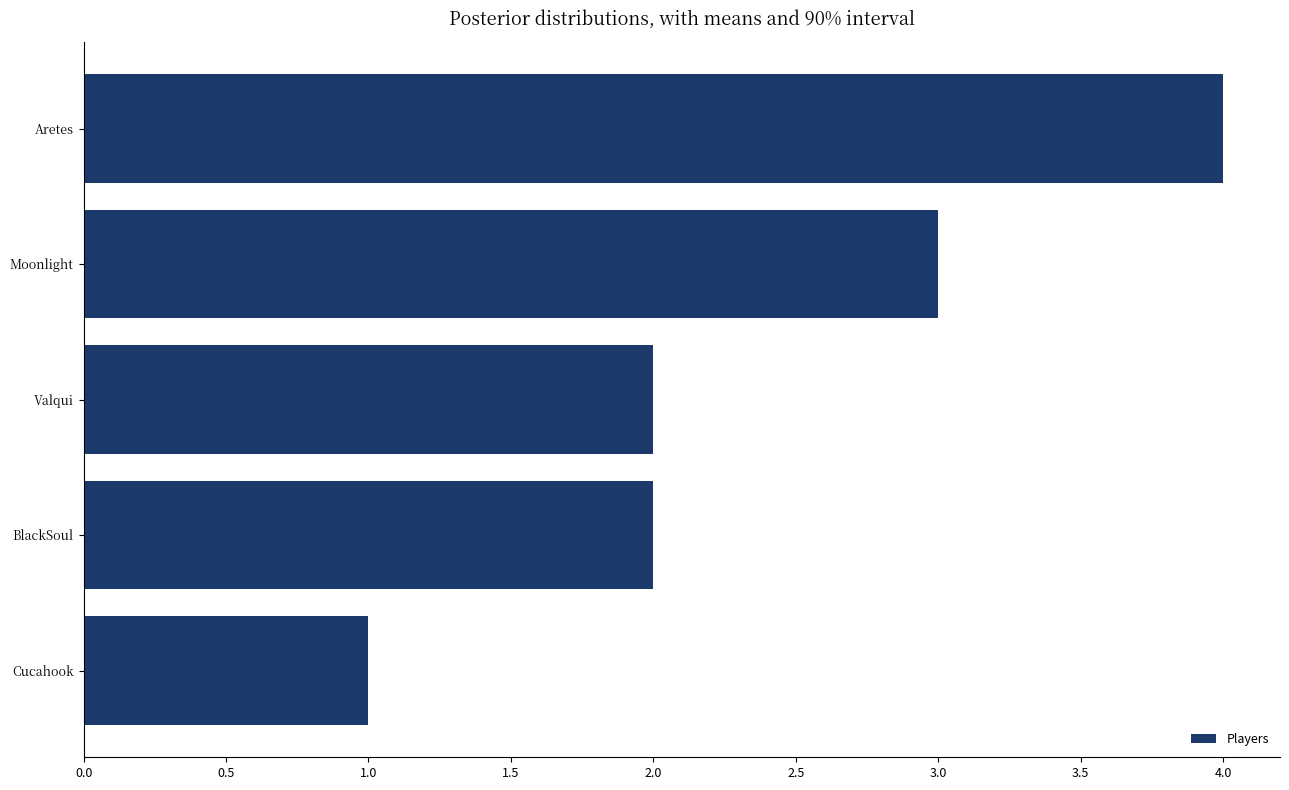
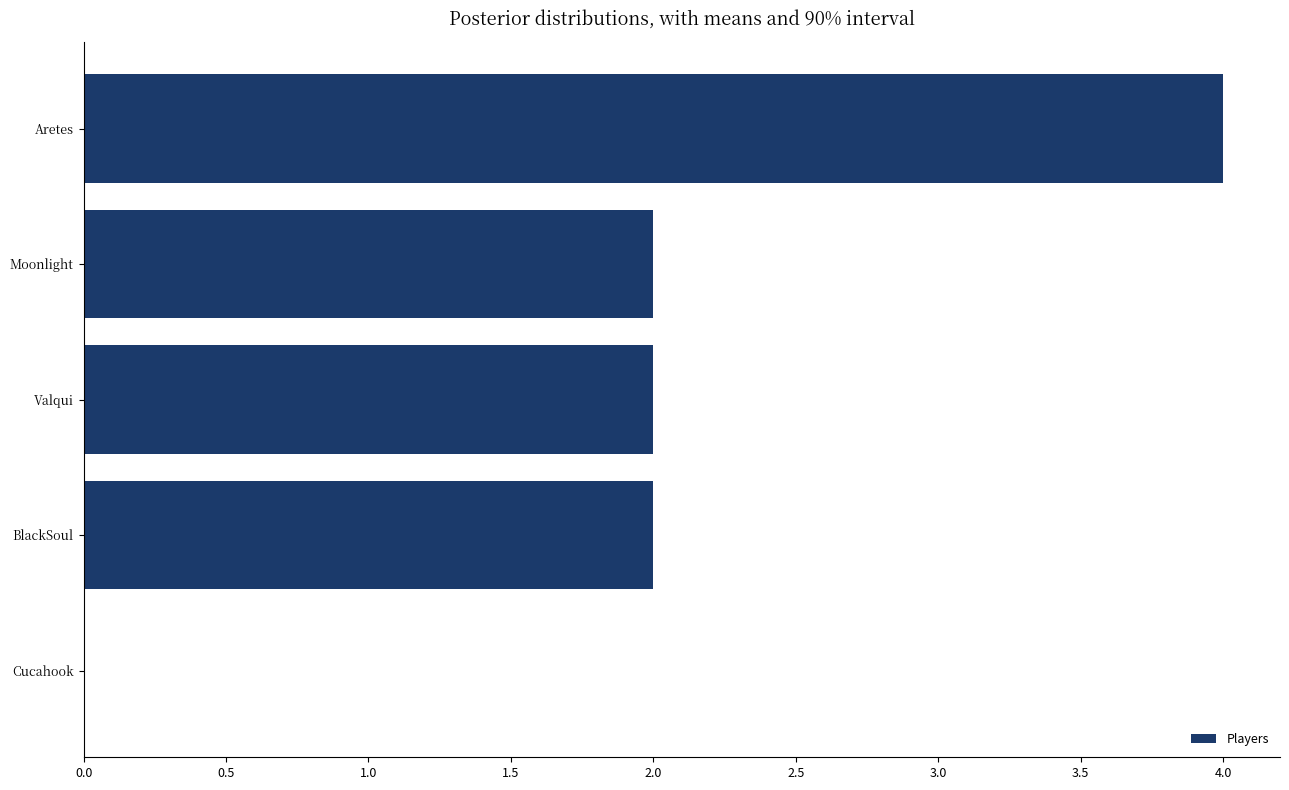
Moonlight: 3 -> 2
Cucahook: 1 -> 0
